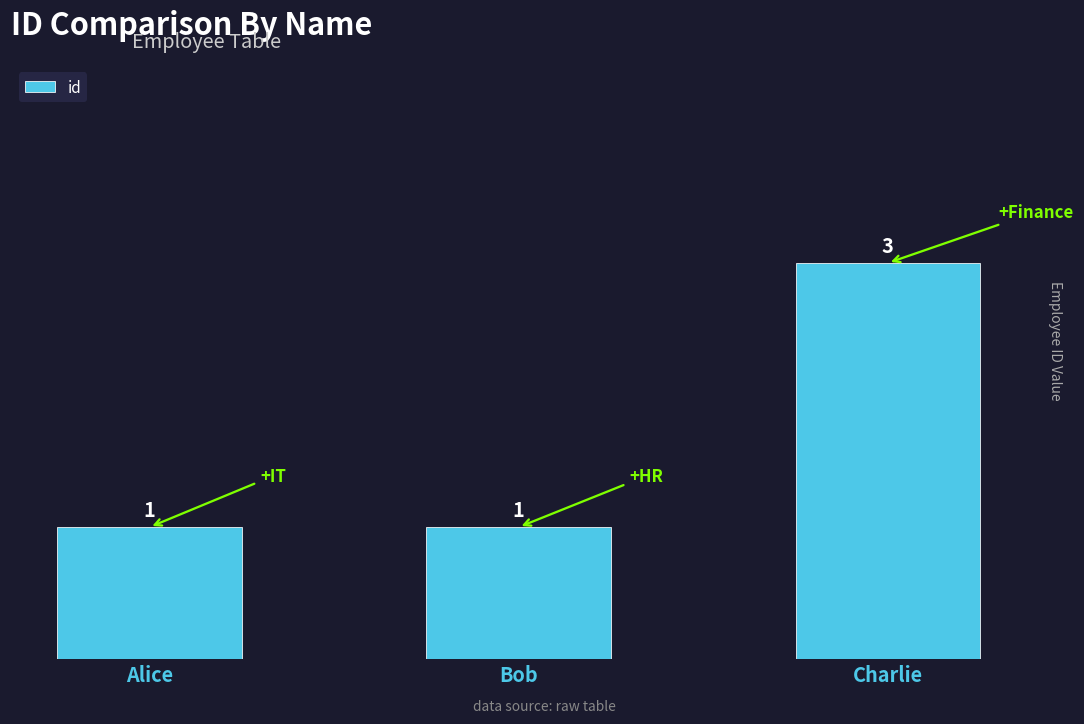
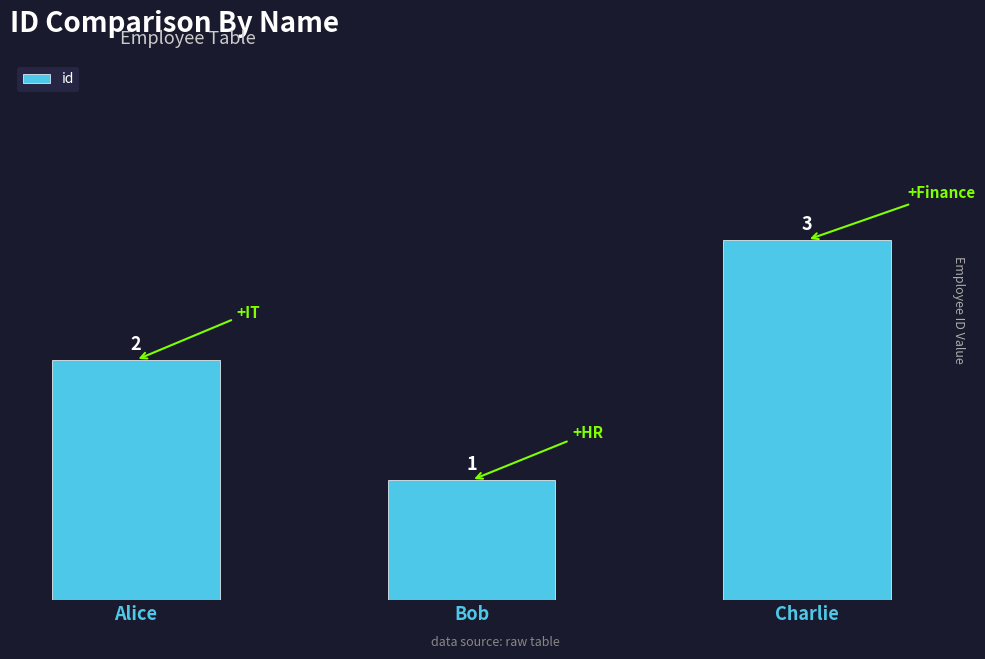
Alice: 1 -> 2
